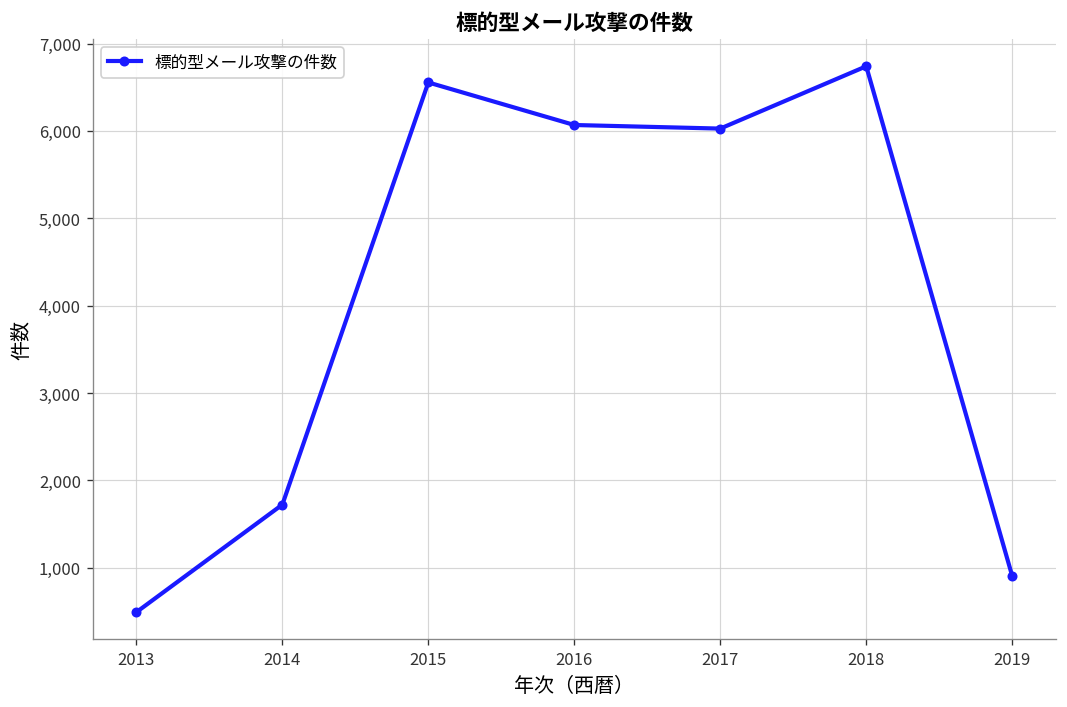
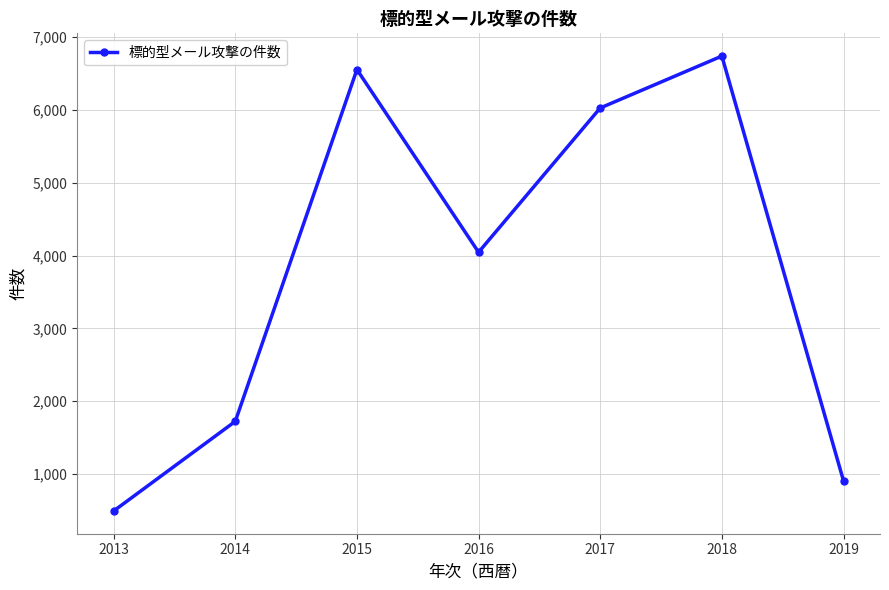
2016: 6,100 -> 4,000
